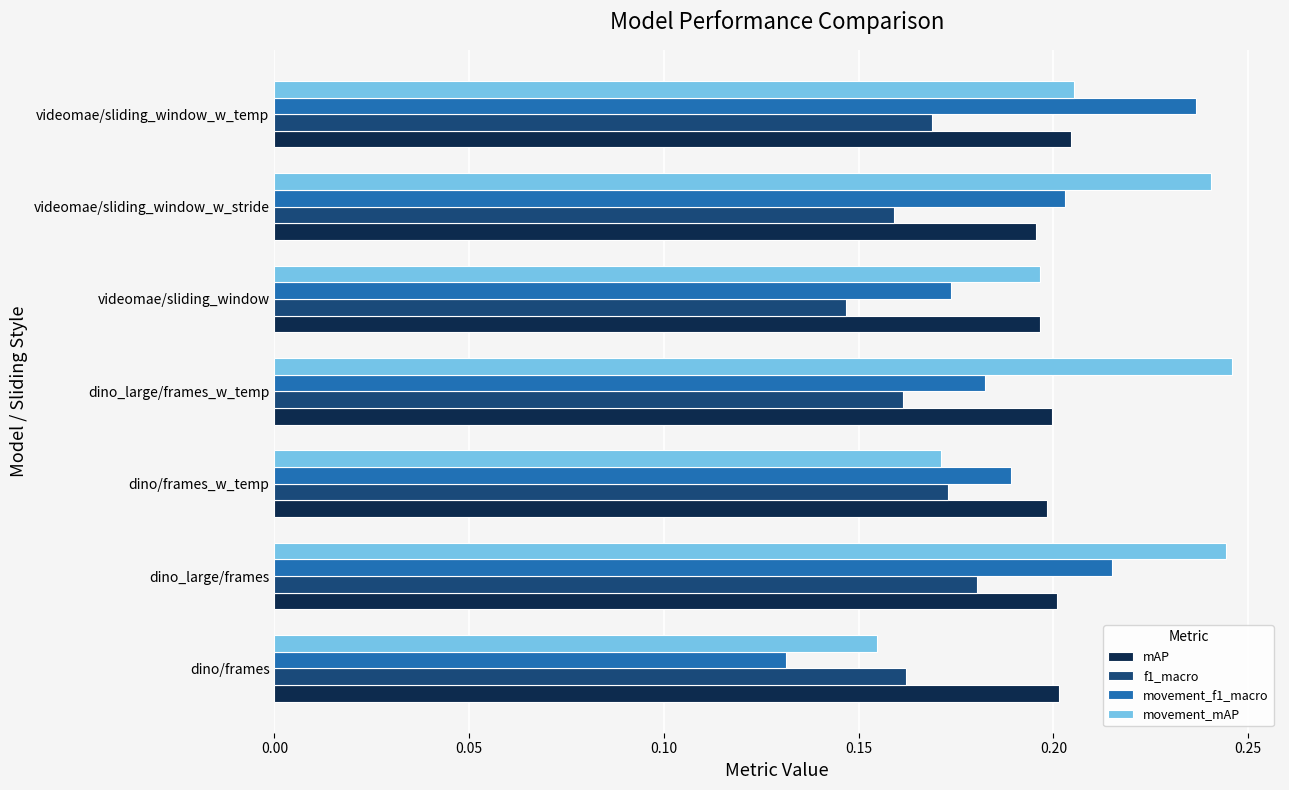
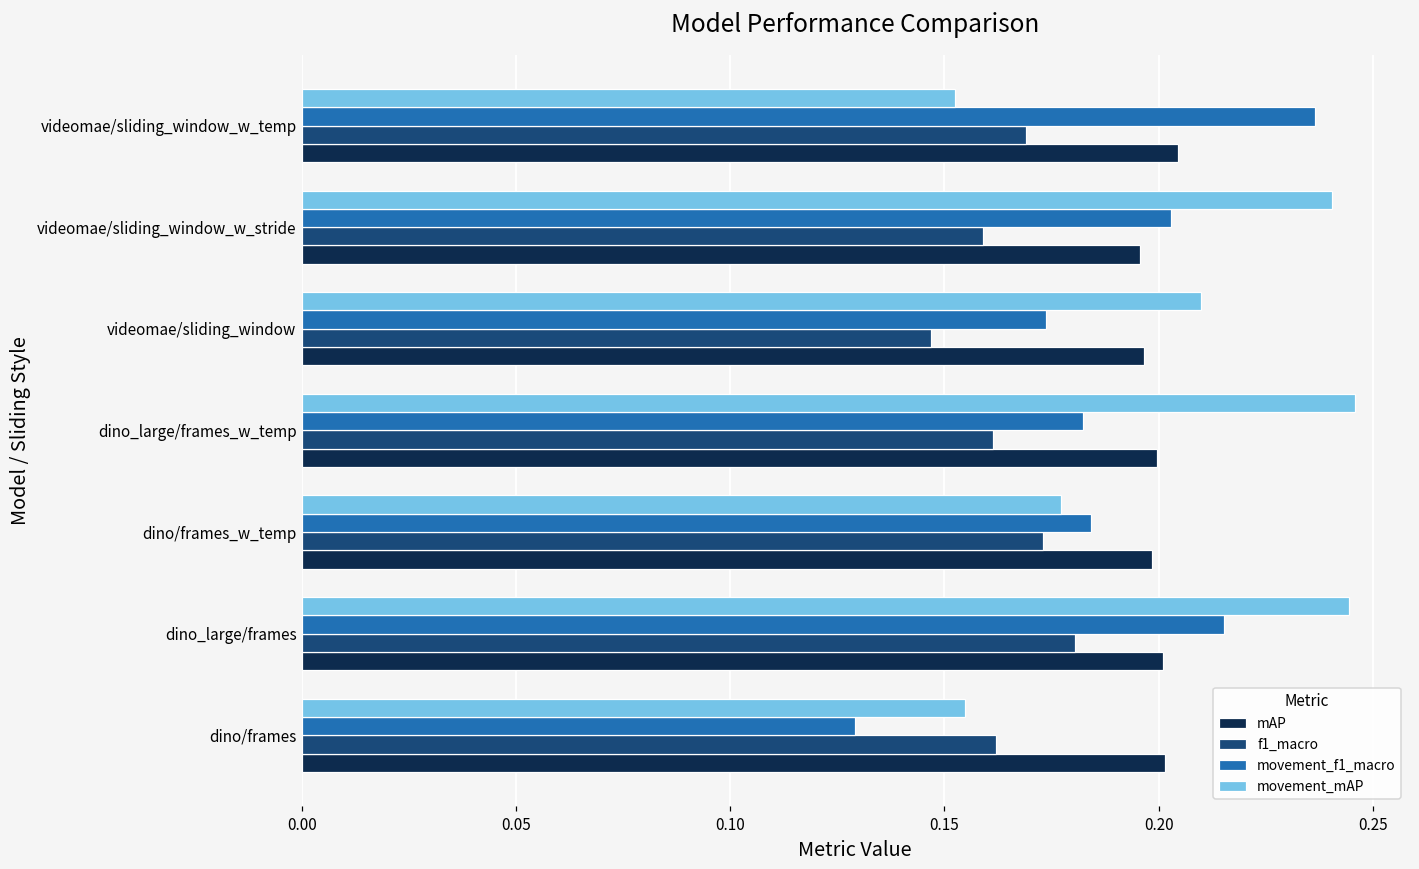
movement_mAP, videomae/sliding_window_w_temp: 0.205 -> 0.152
movement_mAP, videomae/sliding_window: 0.196 -> 0.210
movement_mAP, dino/frames_w_temp: 0.171 -> 0.177
movement_f1_macro, dino/frames_w_temp: 0.189 -> 0.184
movement_f1_macro, dino/frames: 0.131 -> 0.129
